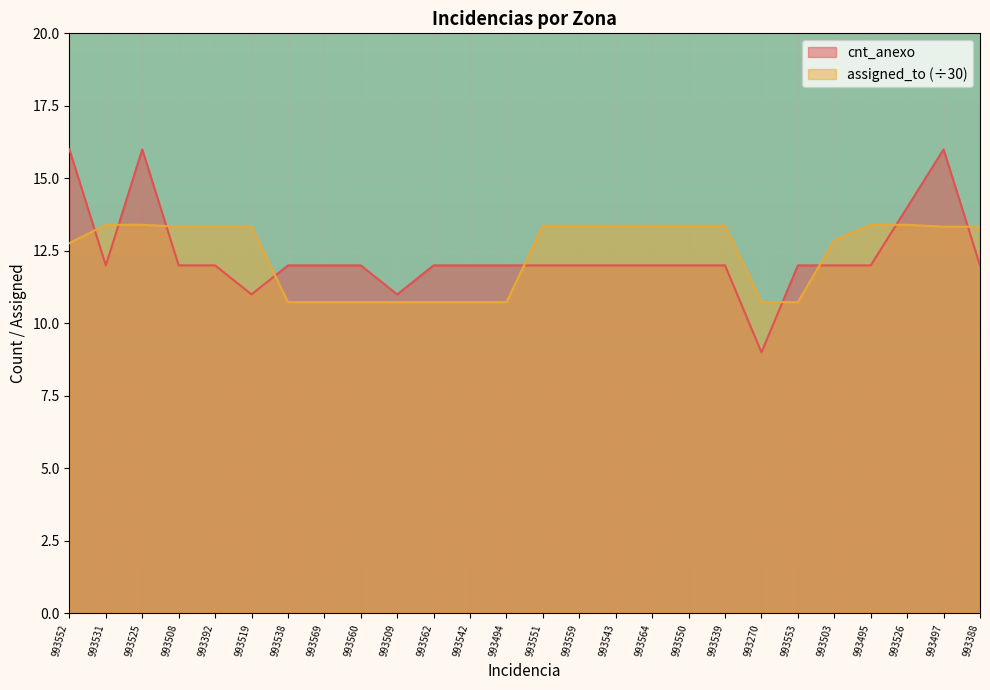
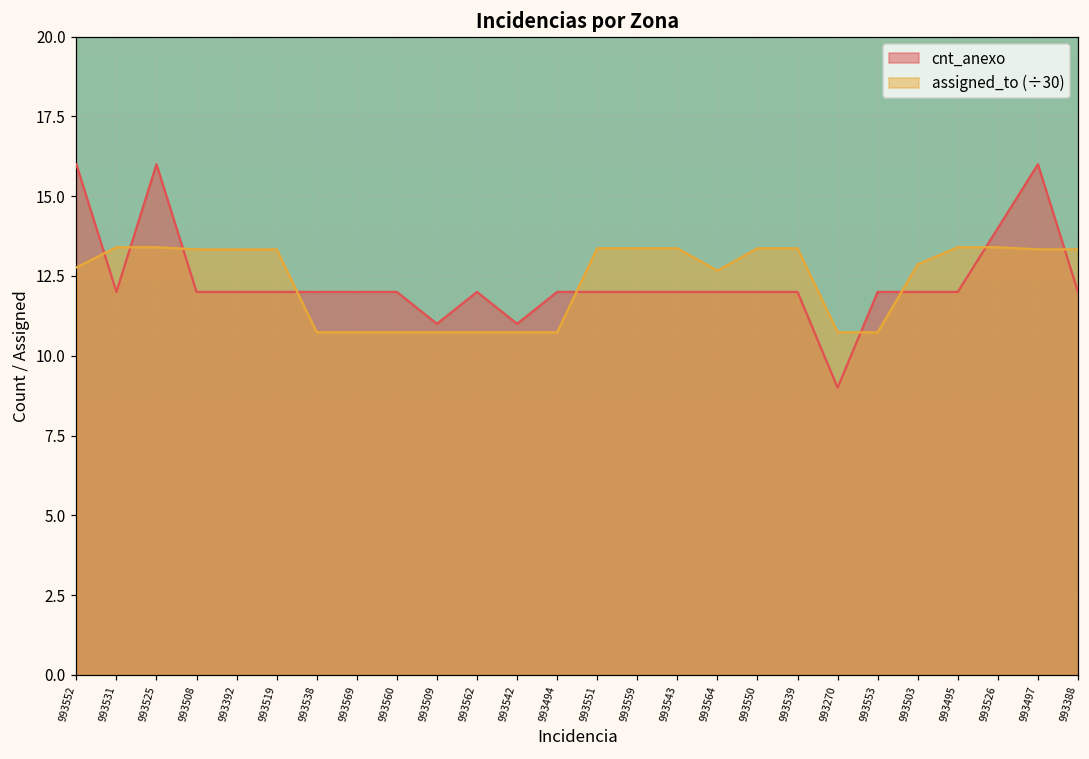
cnt_anexo, 993519: 11 -> 12
cnt_anexo, 993542: 12 -> 11
assigned_to (÷30), 993564: 13.4 -> 12.7
